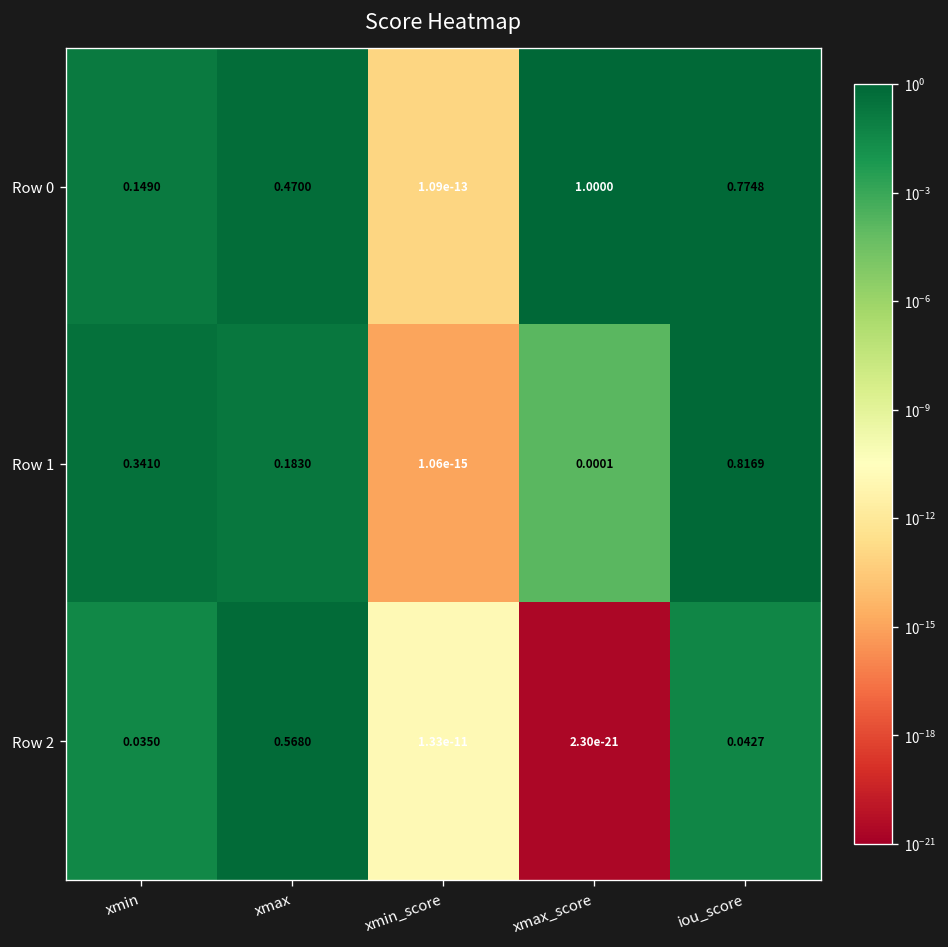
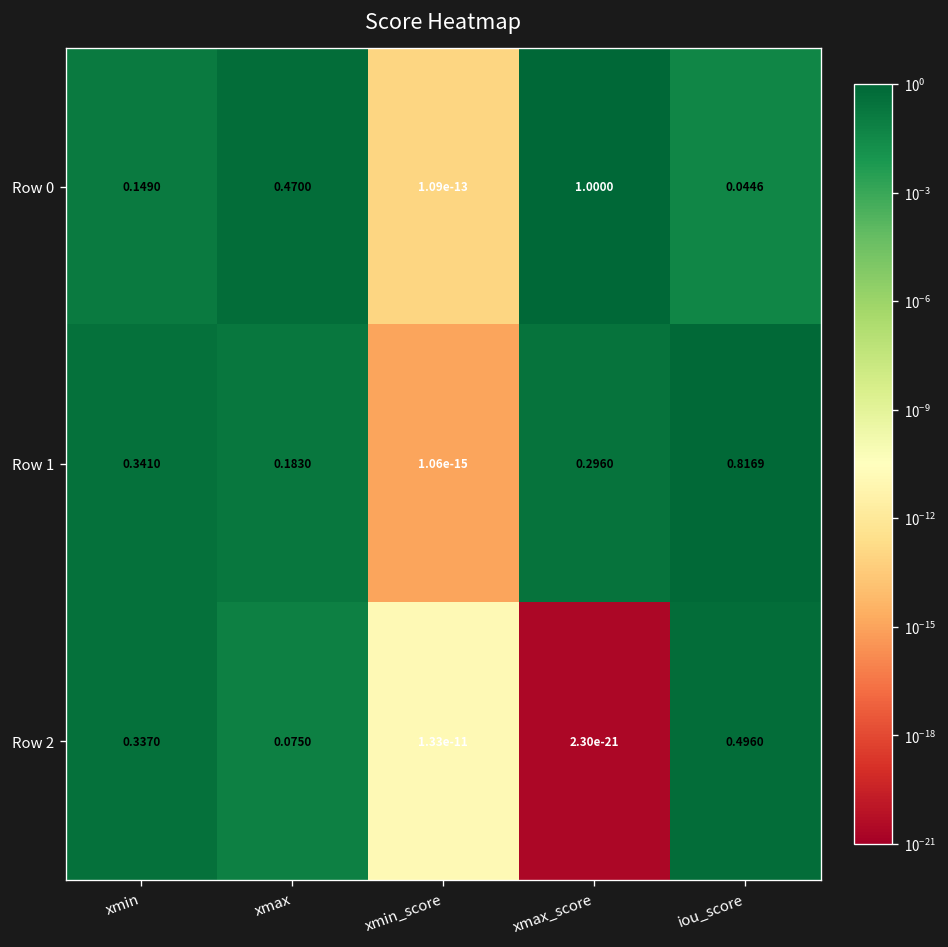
Row 0, iou_score: 0.7748 -> 0.0446
Row 1, xmax_score: 0.0001 -> 0.2960
Row 2, xmin: 0.0350 -> 0.3370
Row 2, xmax: 0.5680 -> 0.0750
Row 2, iou_score: 0.0427 -> 0.4960
